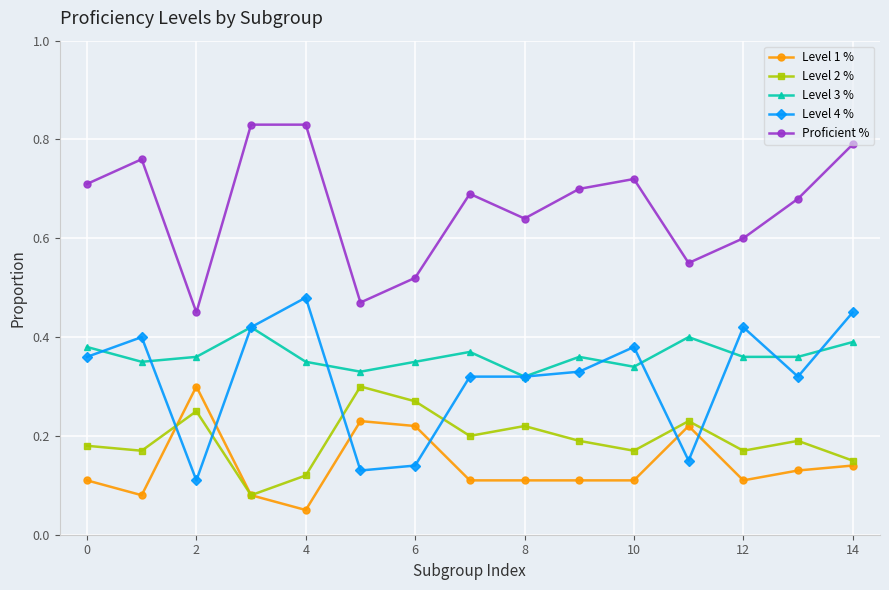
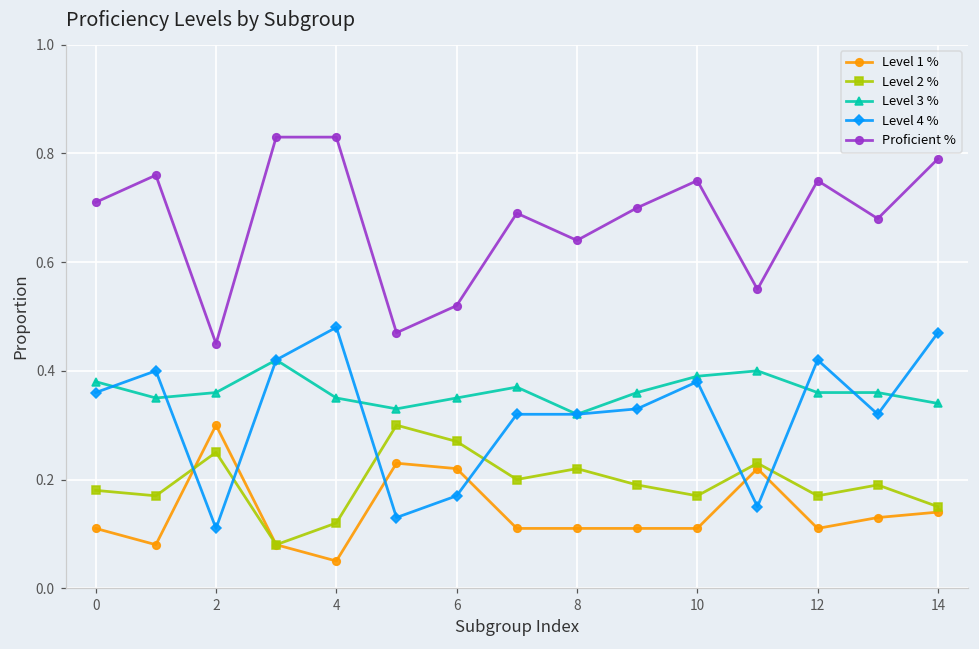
Level 4 %, 6: 0.14 -> 0.17
Level 3 %, 10: 0.34 -> 0.39
Proficient %, 10: 0.72 -> 0.75
Proficient %, 12: 0.60 -> 0.75
Level 3 %, 14: 0.39 -> 0.34
Level 4 %, 14: 0.45 -> 0.47
